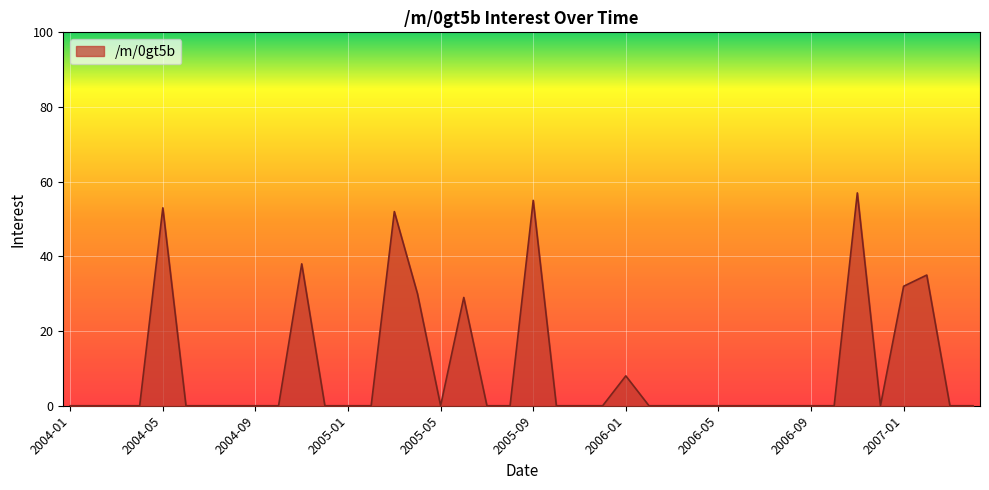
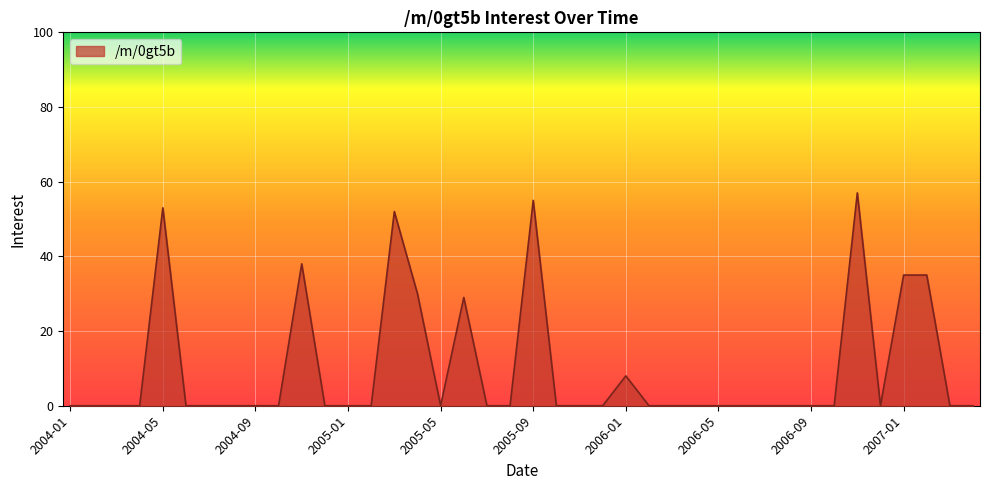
2007-01: 32 -> 35
